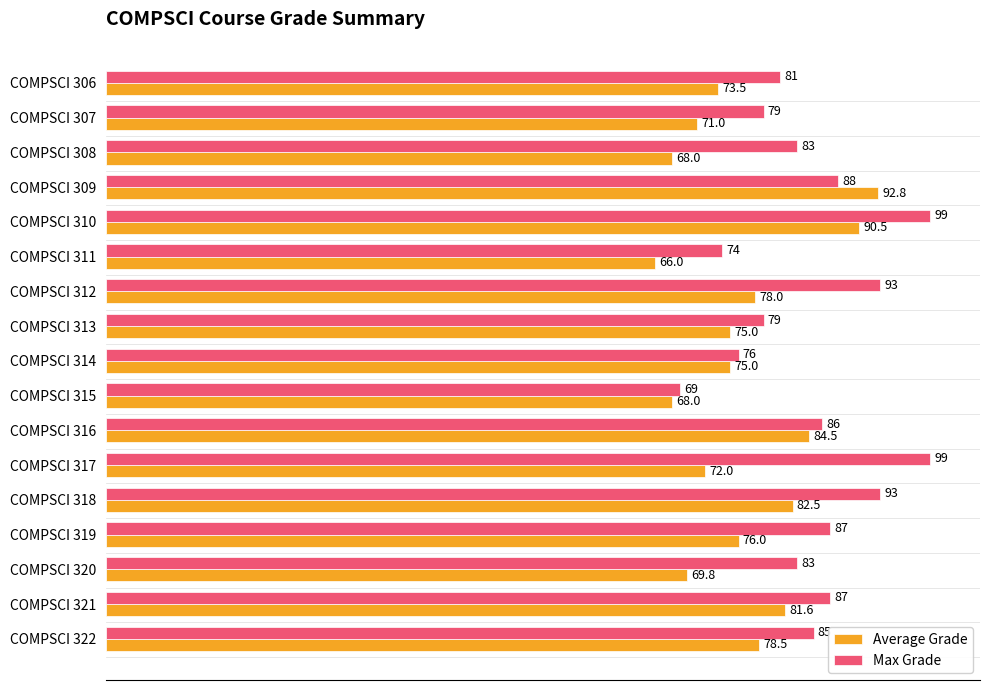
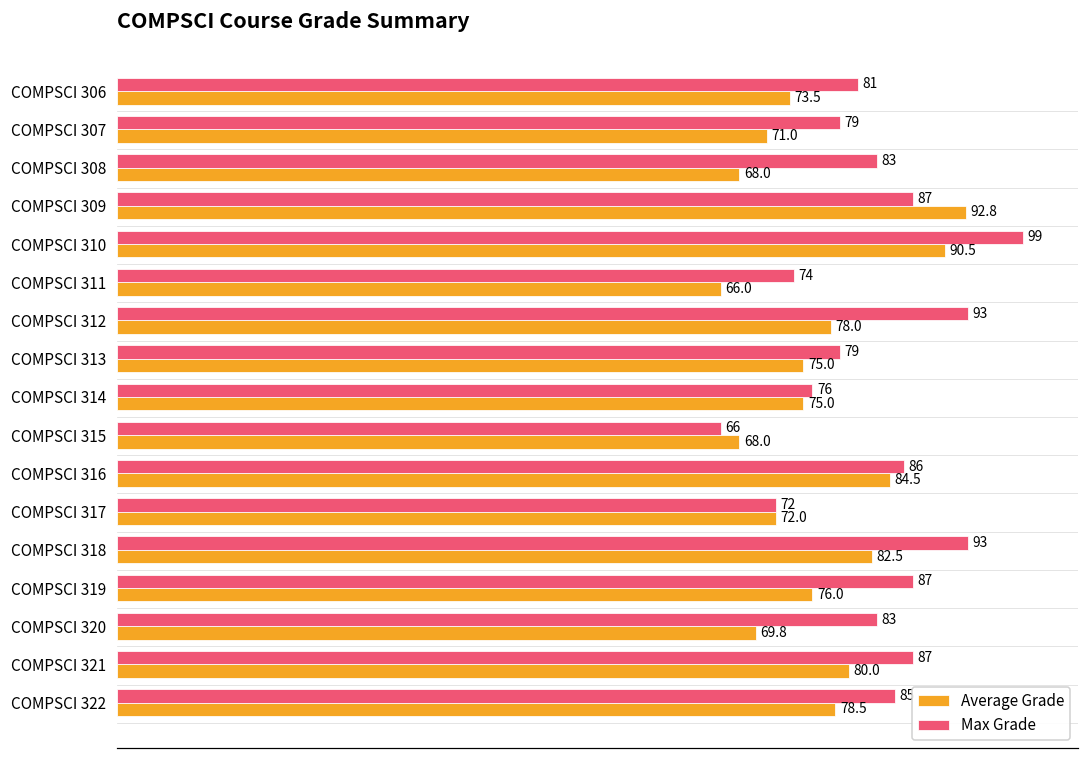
Max Grade, COMPSCI 309: 88 -> 87
Max Grade, COMPSCI 315: 69 -> 66
Max Grade, COMPSCI 317: 99 -> 72
Average Grade, COMPSCI 321: 81.6 -> 80.0
